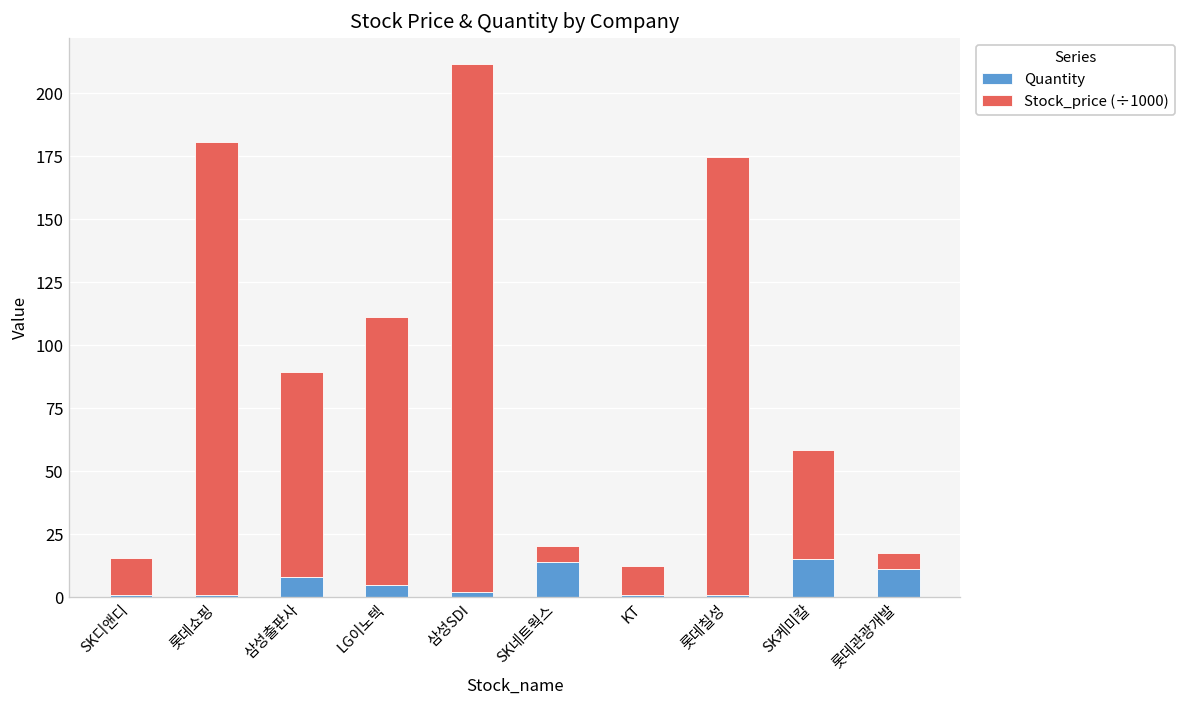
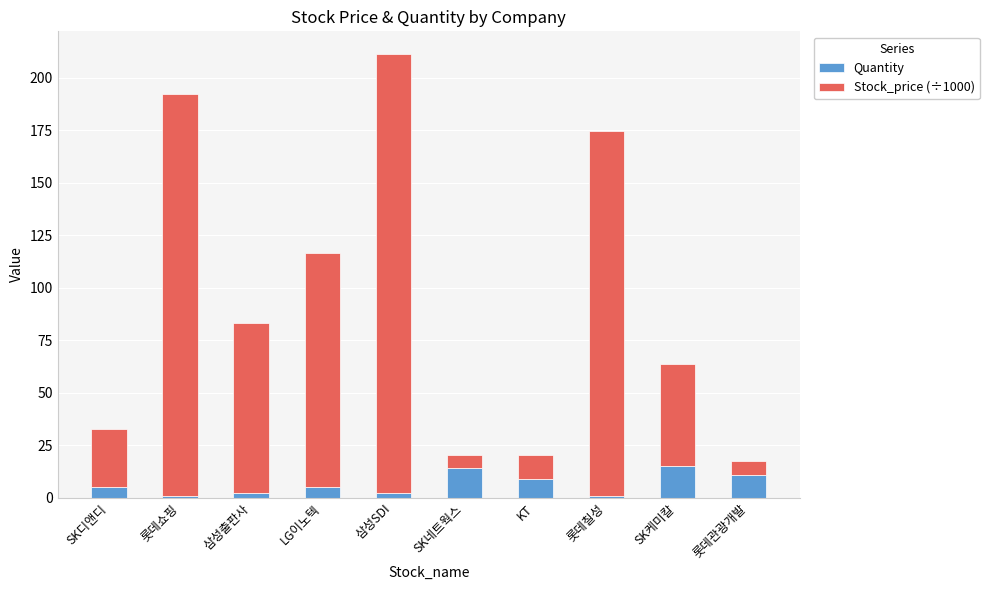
Quantity, SK디앤디: 1 -> 5
Stock_price (÷1000), SK디앤디: 14 -> 28
Stock_price (÷1000), 롯데쇼핑: 180 -> 191
Quantity, 삼성출판사: 8 -> 2
Stock_price (÷1000), LG이노텍: 106 -> 111
Quantity, KT: 1 -> 9
Stock_price (÷1000), SK케미칼: 44 -> 49
